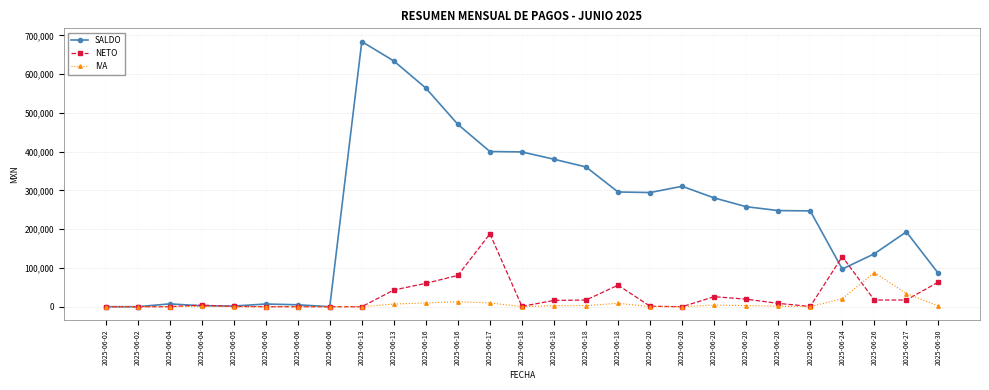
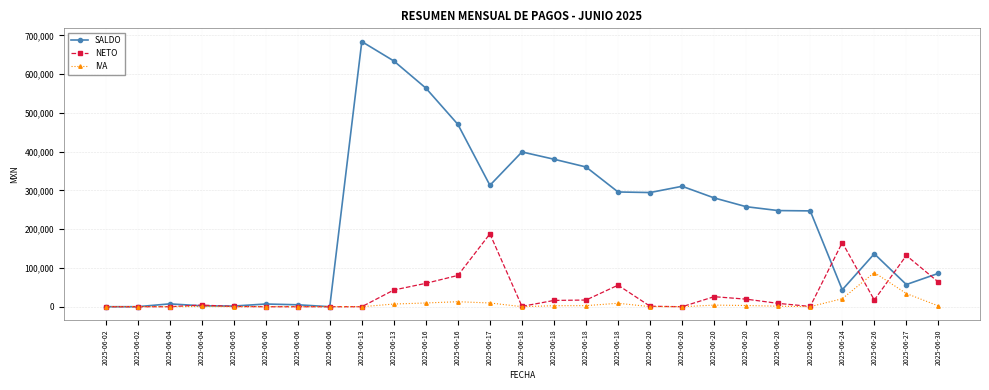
SALDO, 2025-06-17: 400,000 -> 310,000
SALDO, 2025-06-24: 100,000 -> 40,000
NETO, 2025-06-24: 130,000 -> 170,000
SALDO, 2025-06-27: 190,000 -> 60,000
NETO, 2025-06-27: 20,000 -> 130,000
